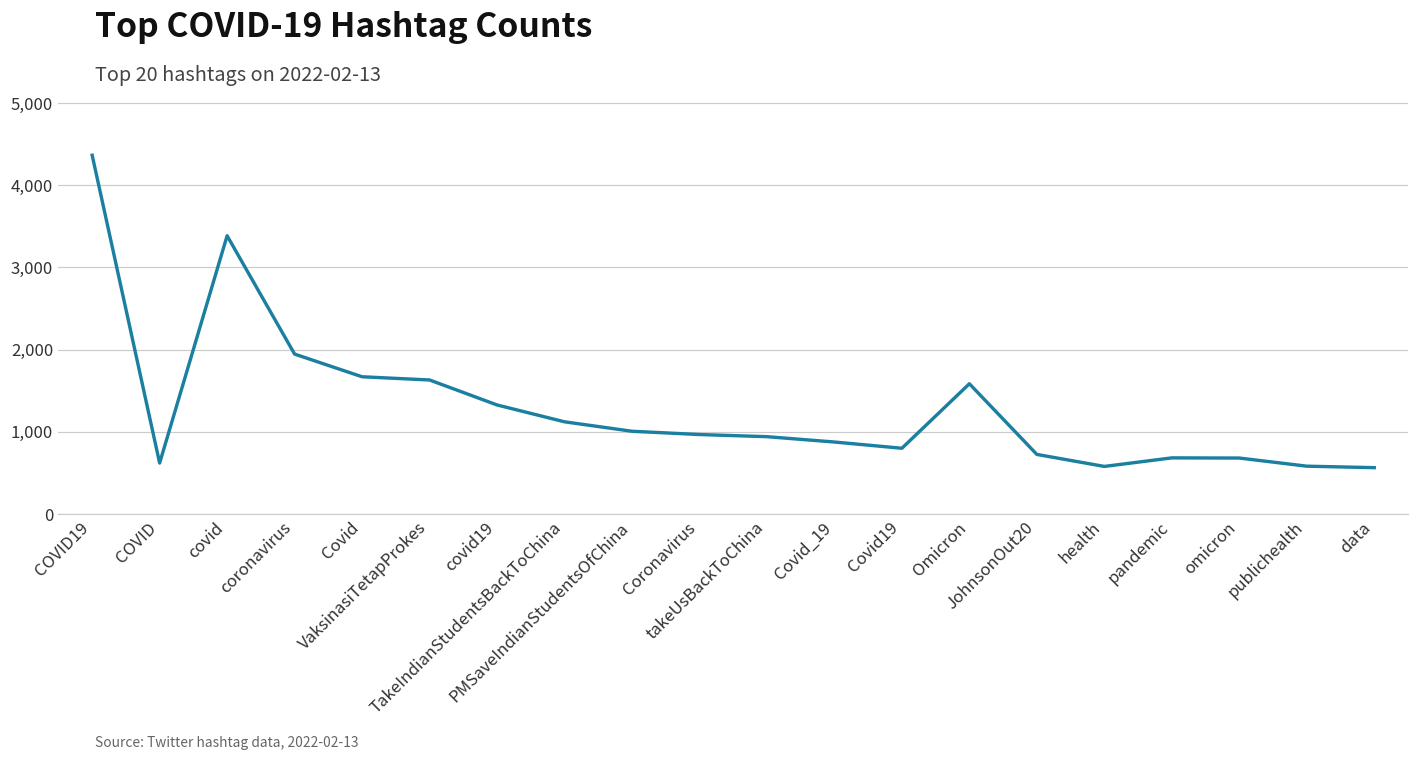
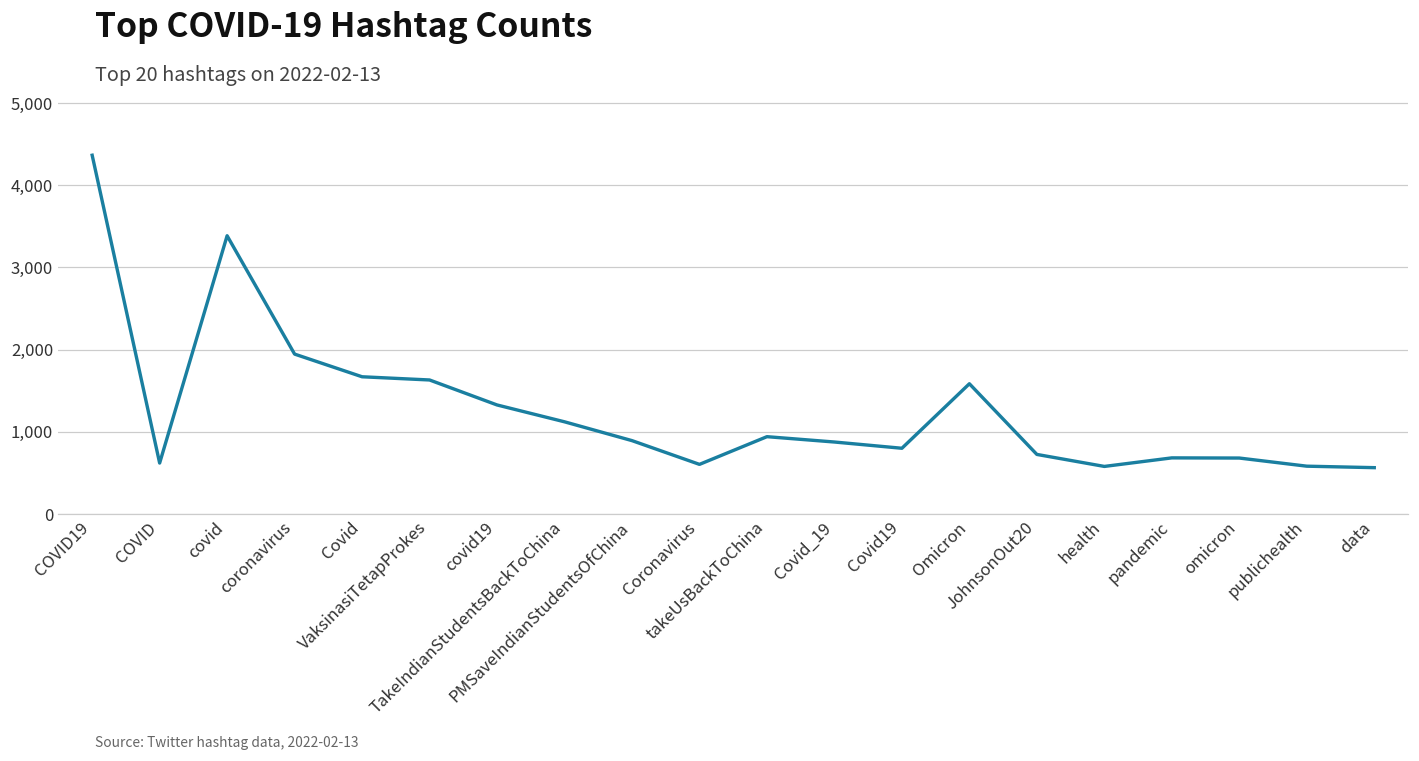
PMSaveIndianStudentsOfChina: 1,000 -> 900
Coronavirus: 1,000 -> 600
